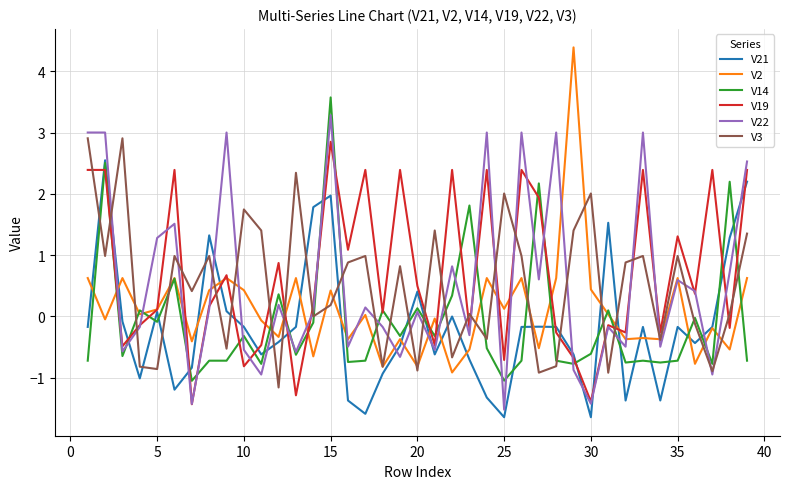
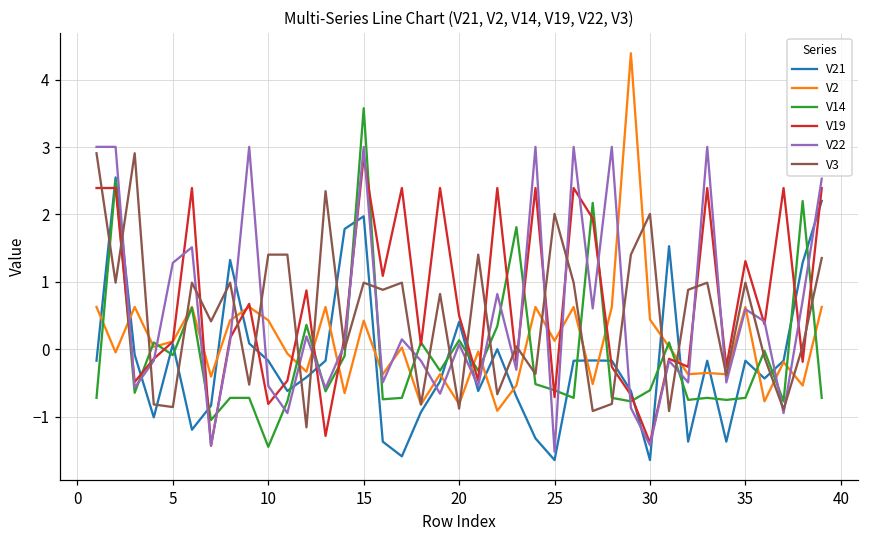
V14, 10: -0.3 -> -1.4
V3, 10: 1.7 -> 1.4
V22, 15: 3.3 -> 3.0
V3, 15: 0.2 -> 1.0
V14, 25: -1.0 -> -0.6
